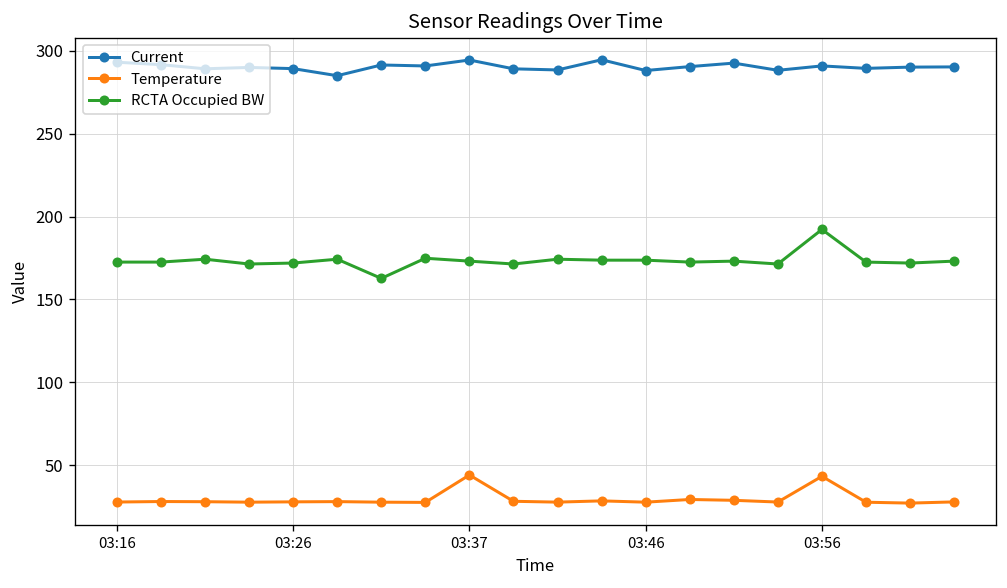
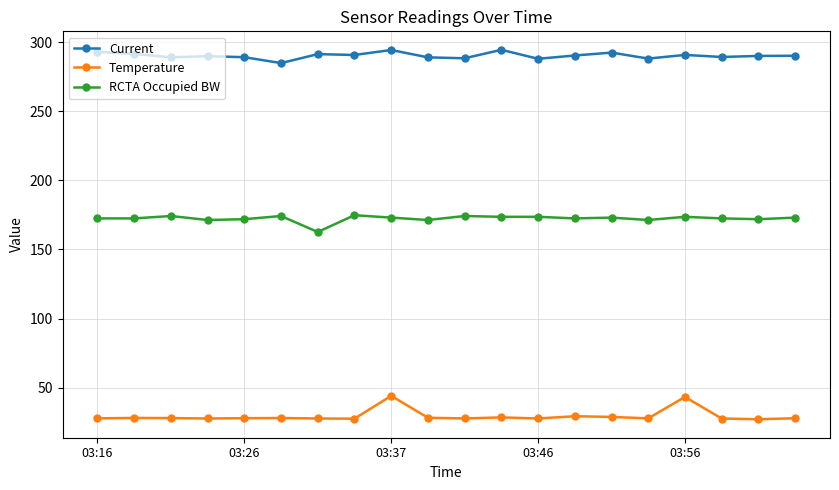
RCTA Occupied BW, 03:56: 192 -> 174
